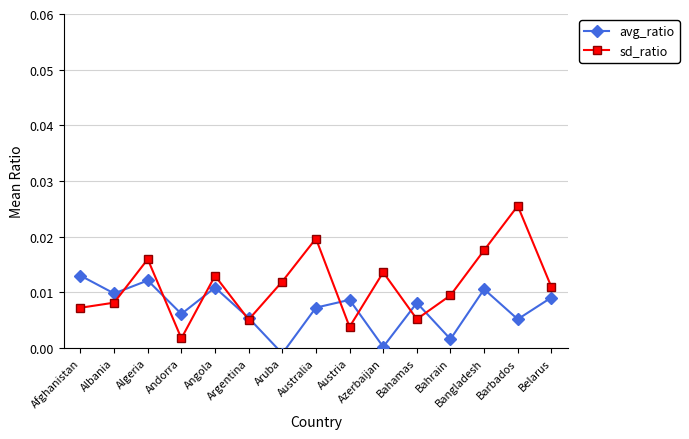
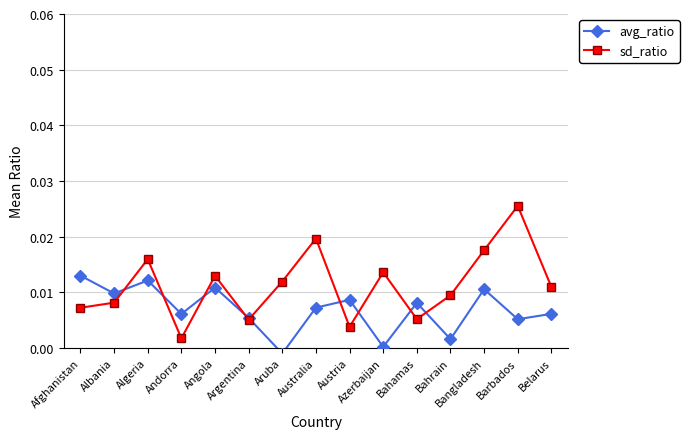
avg_ratio, Belarus: 0.009 -> 0.006
